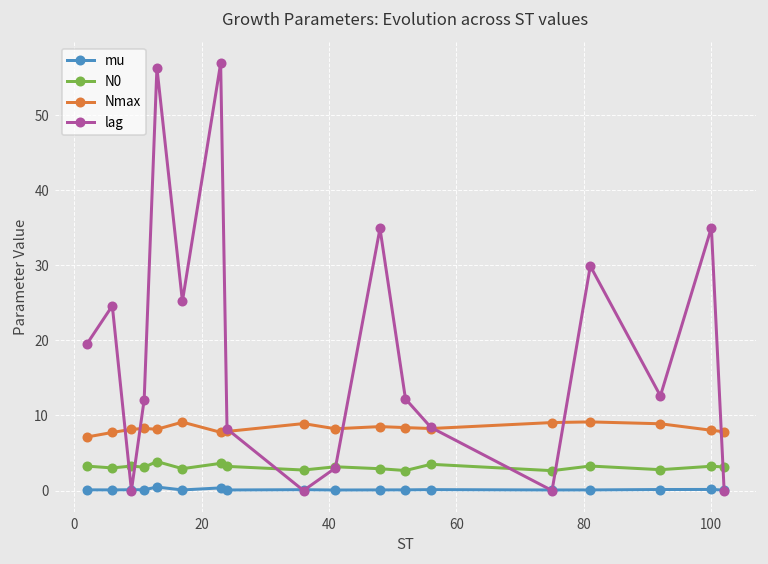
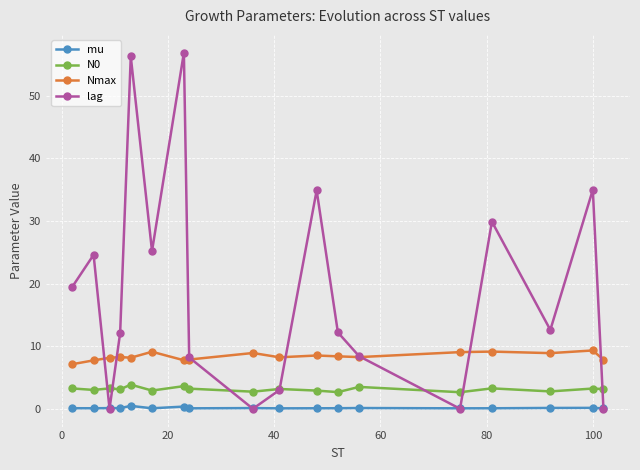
Nmax, 100: 8 -> 9
